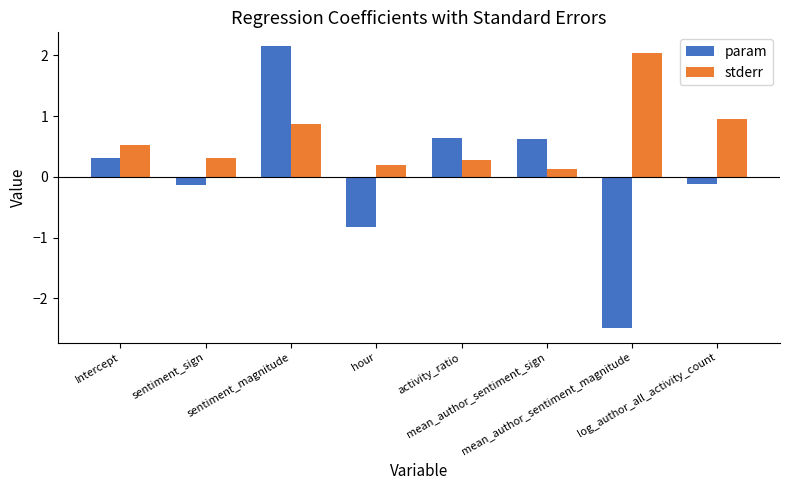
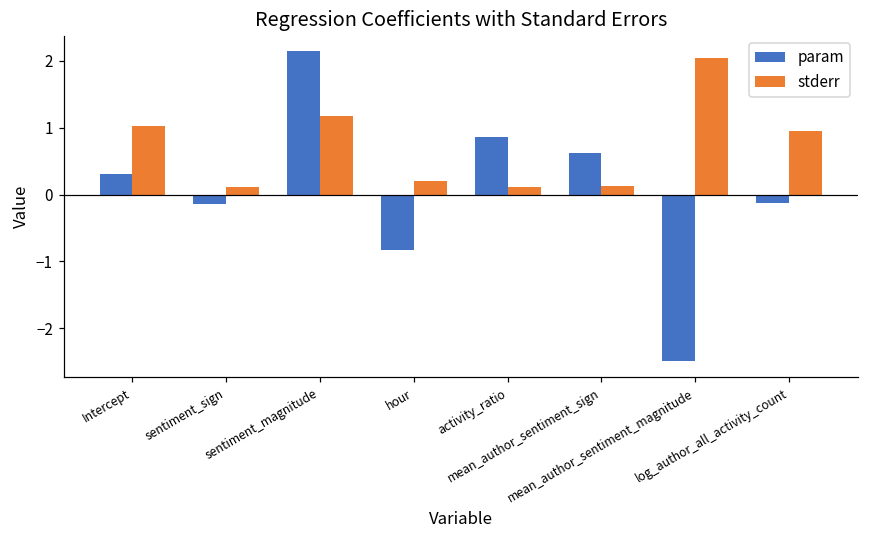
stderr, Intercept: 0.5 -> 1.0
stderr, sentiment_sign: 0.3 -> 0.1
stderr, sentiment_magnitude: 0.9 -> 1.2
param, activity_ratio: 0.6 -> 0.9
stderr, activity_ratio: 0.3 -> 0.1
